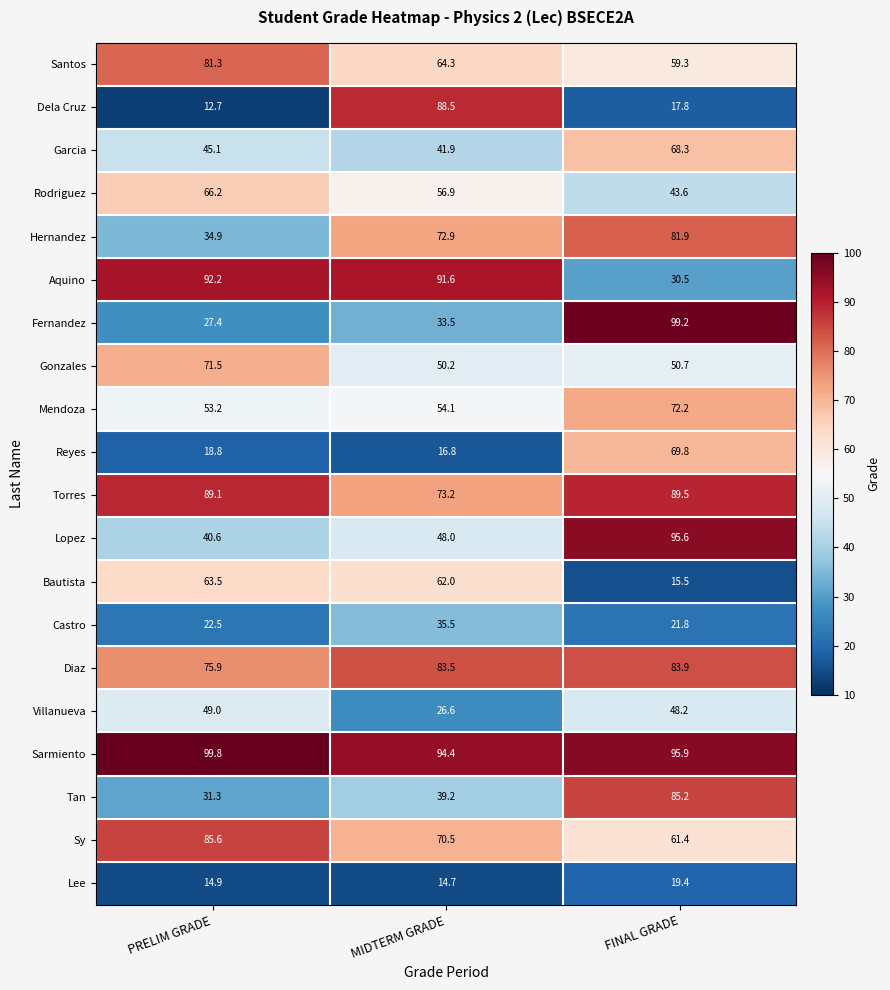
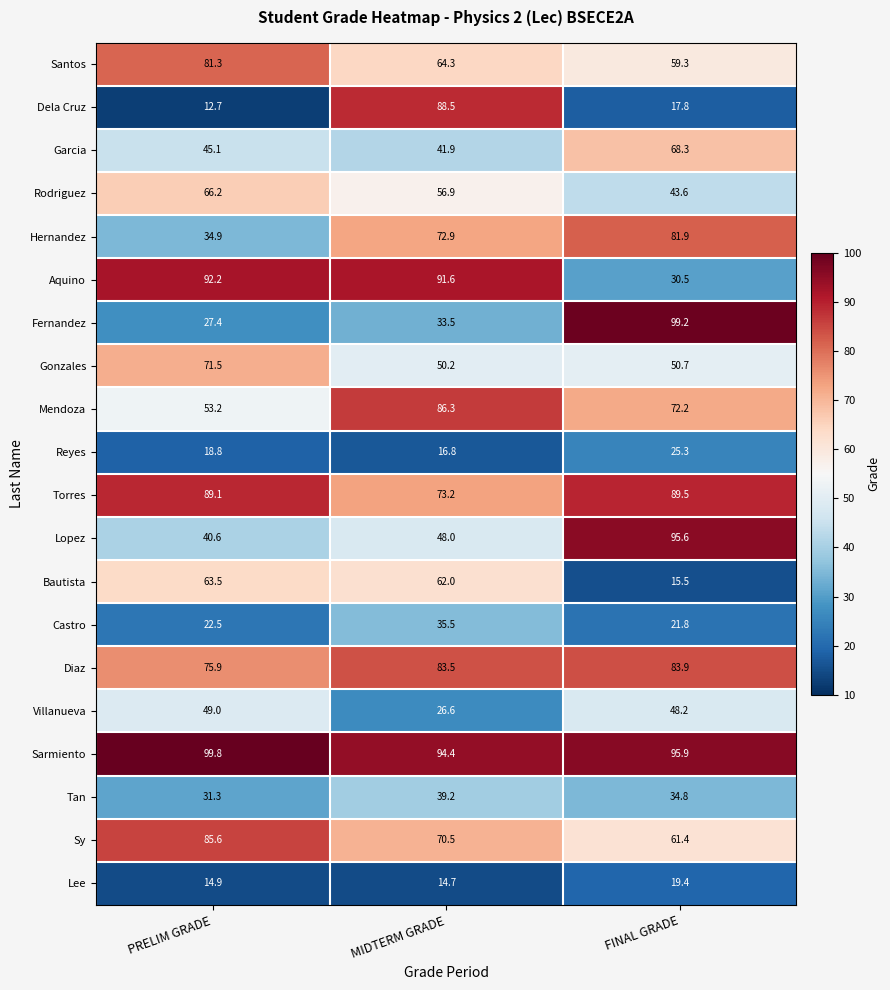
Mendoza, MIDTERM GRADE: 54.1 -> 86.3
Reyes, FINAL GRADE: 69.8 -> 25.3
Tan, FINAL GRADE: 85.2 -> 34.8
